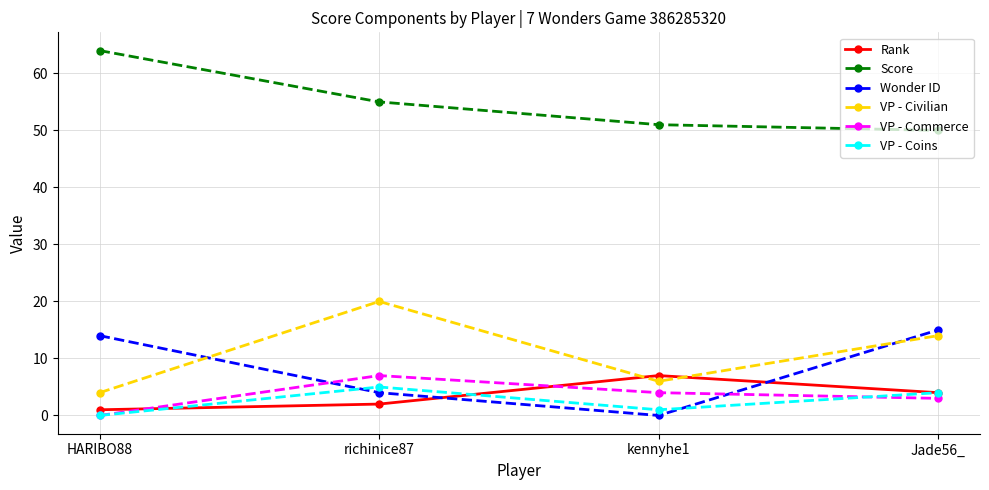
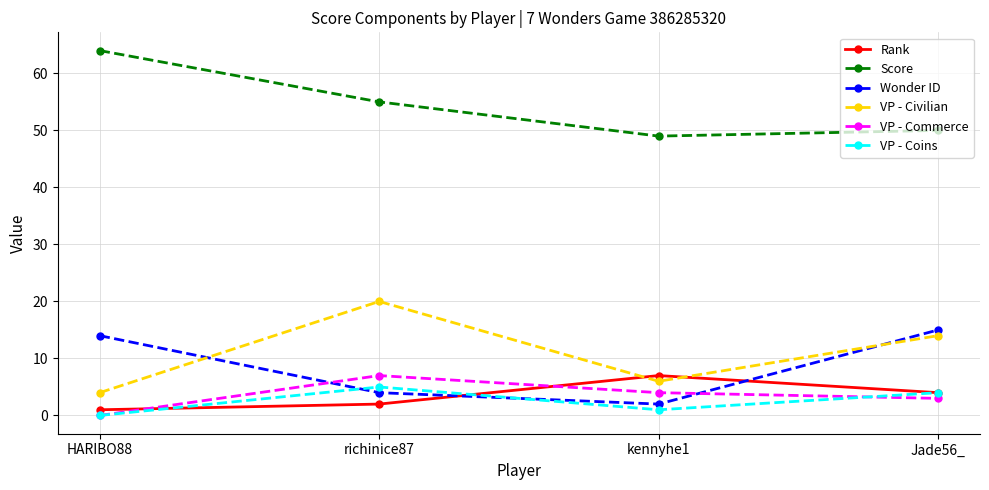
Score, kennyhe1: 51 -> 49
Wonder ID, kennyhe1: 0 -> 2
